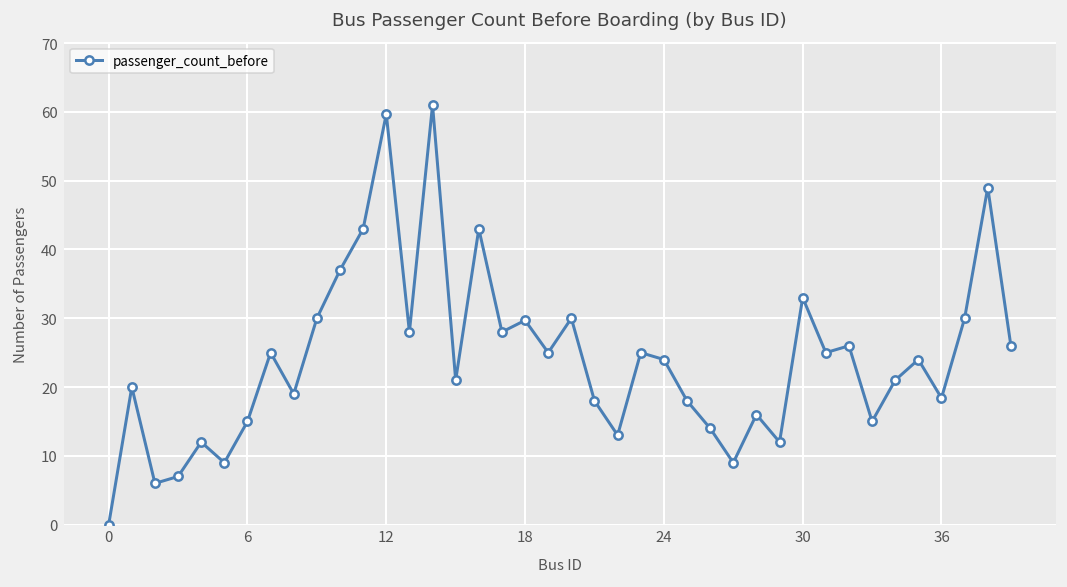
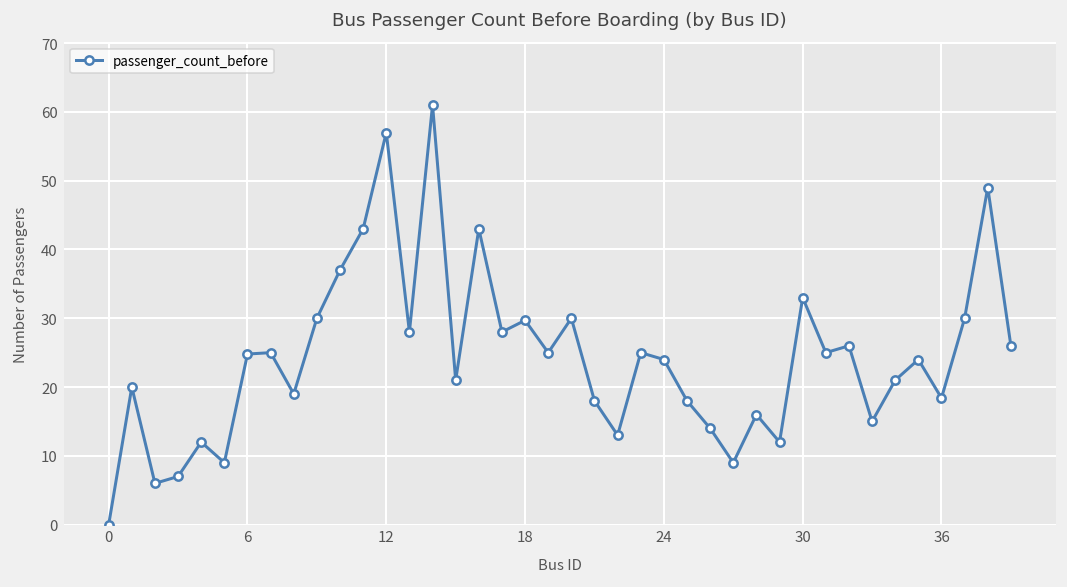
6: 15 -> 25
12: 60 -> 57
